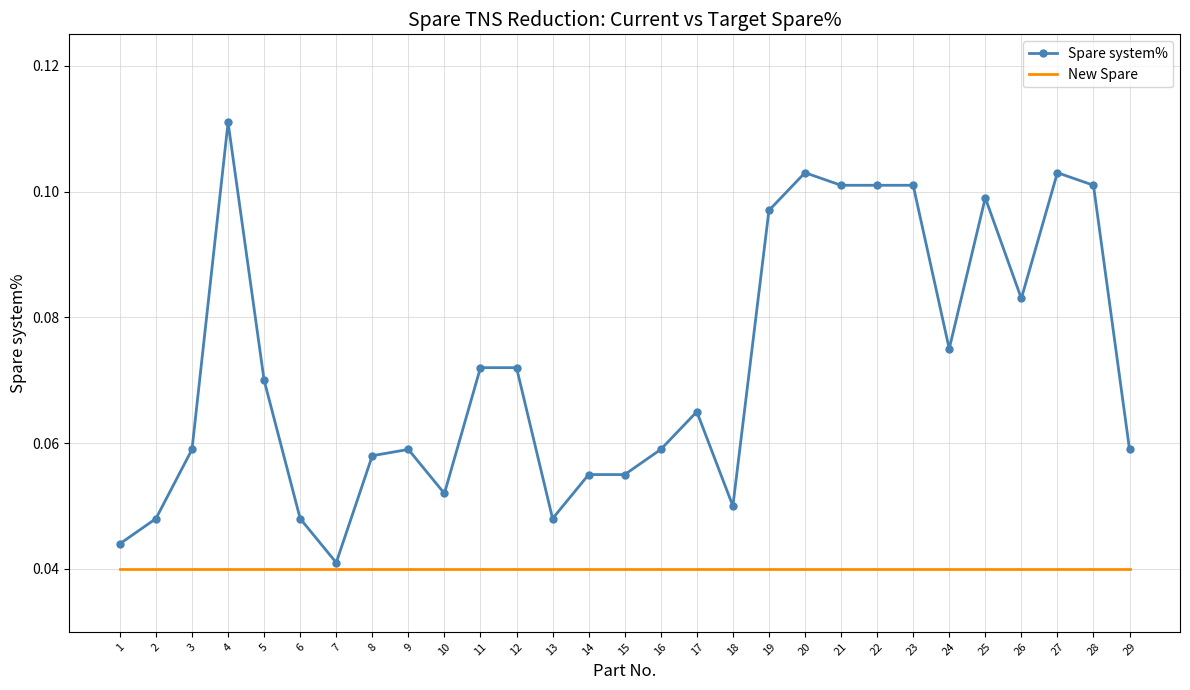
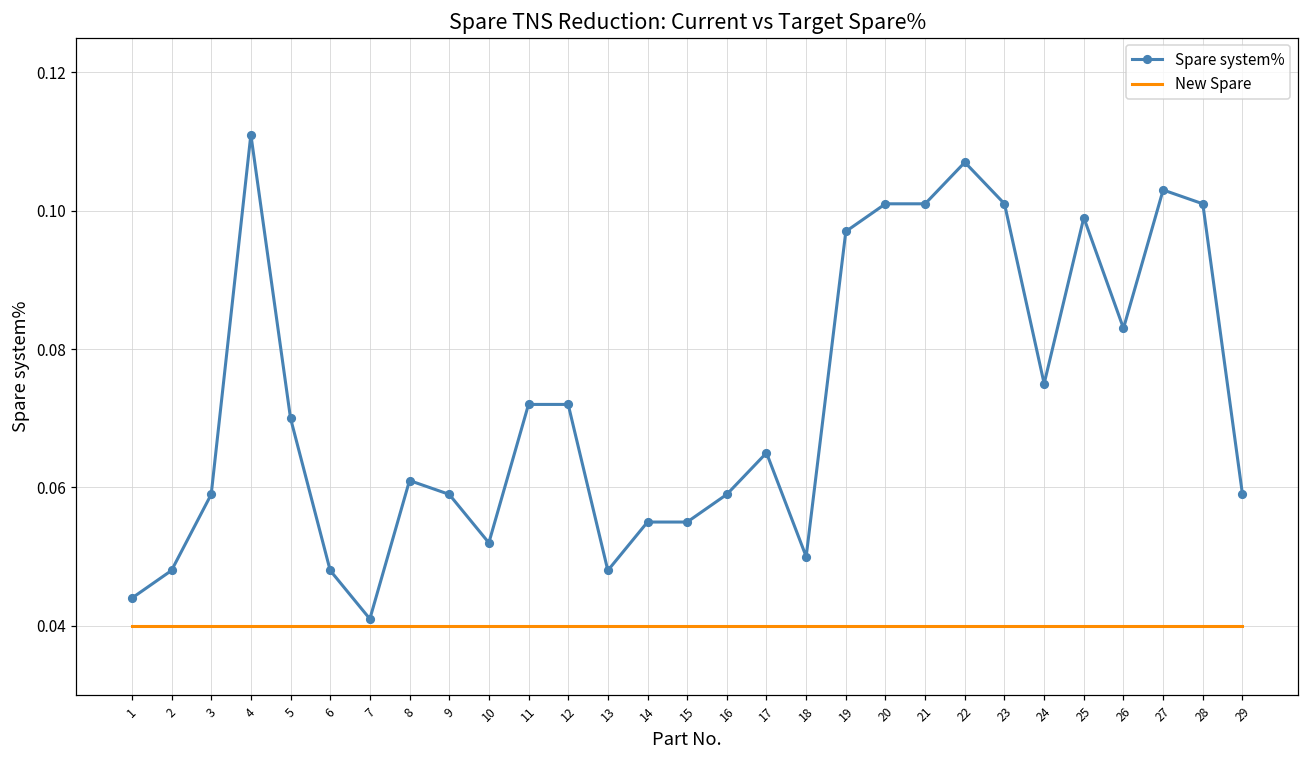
Spare system%, 8: 0.058 -> 0.061
Spare system%, 20: 0.103 -> 0.101
Spare system%, 22: 0.101 -> 0.107
